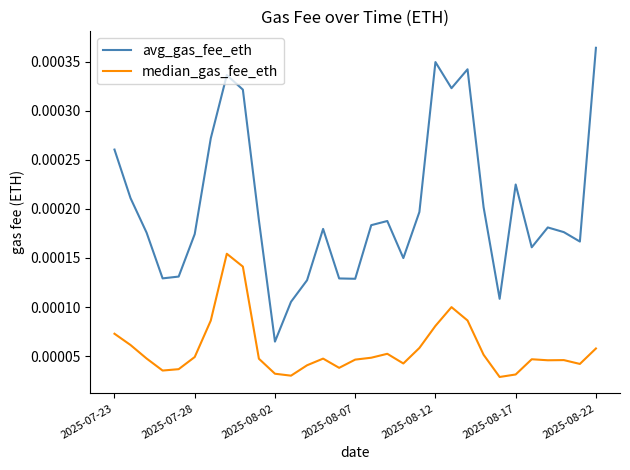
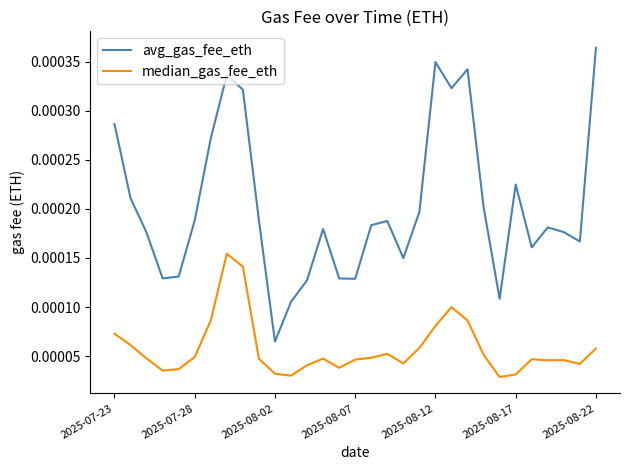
avg_gas_fee_eth, 2025-07-23: 0.00026 -> 0.00029
avg_gas_fee_eth, 2025-07-28: 0.00017 -> 0.00019
